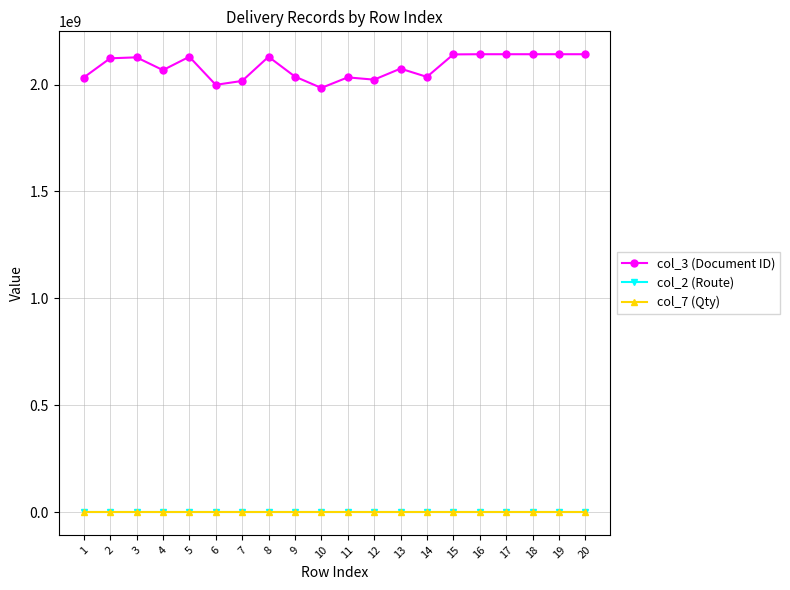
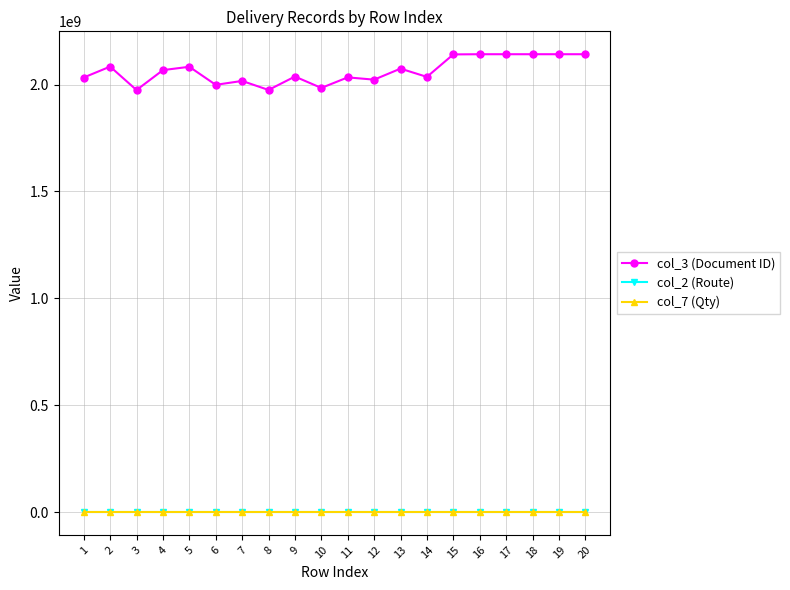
col_3 (Document ID), 2: 2120000000 -> 2080000000
col_3 (Document ID), 3: 2130000000 -> 1970000000
col_3 (Document ID), 5: 2130000000 -> 2080000000
col_3 (Document ID), 8: 2130000000 -> 1970000000
